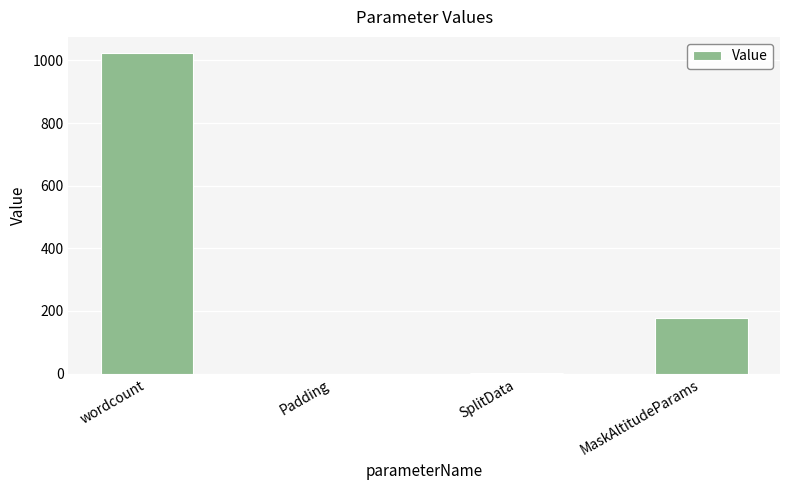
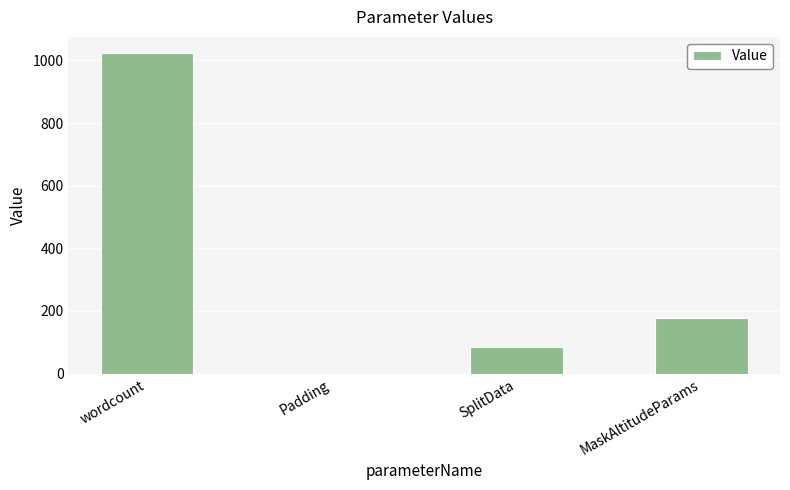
SplitData: 0 -> 90
